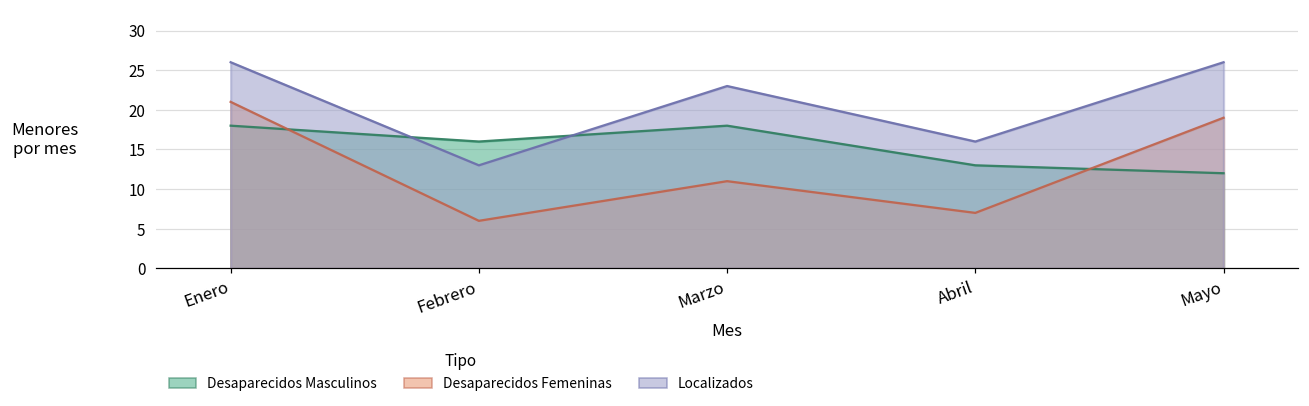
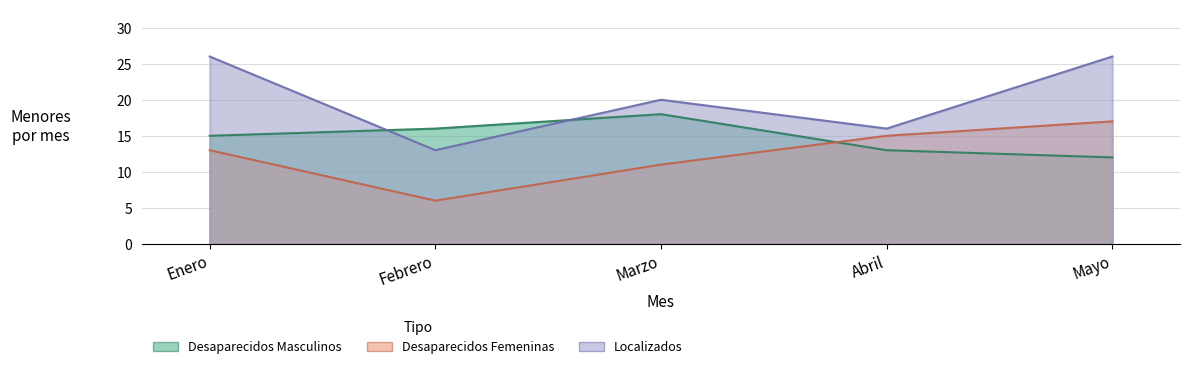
Desaparecidos Masculinos, Enero: 18 -> 15
Desaparecidos Femeninas, Enero: 21 -> 13
Localizados, Marzo: 23 -> 20
Desaparecidos Femeninas, Abril: 7 -> 15
Desaparecidos Femeninas, Mayo: 19 -> 17
